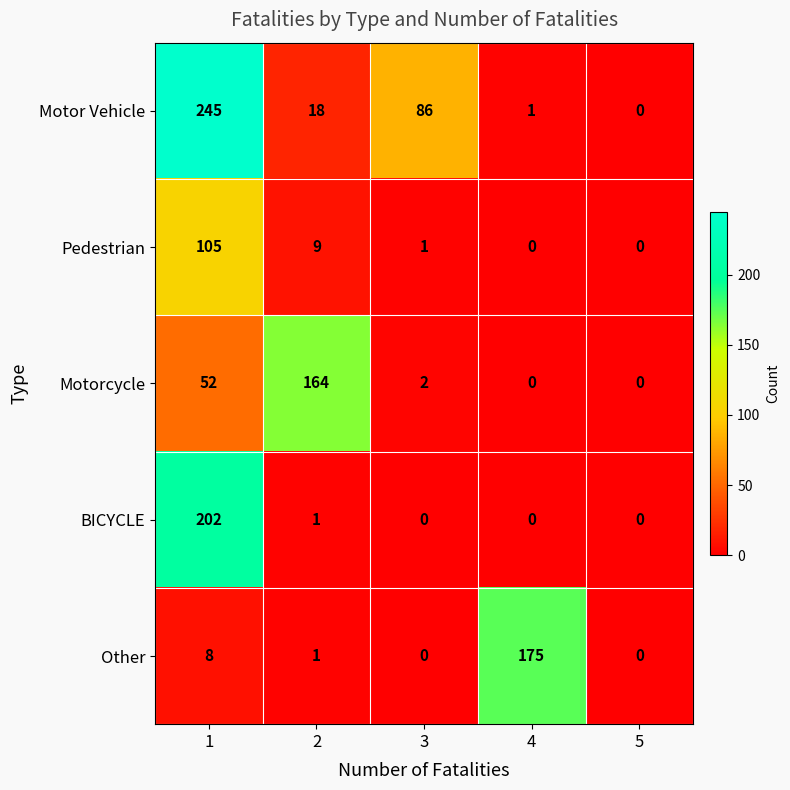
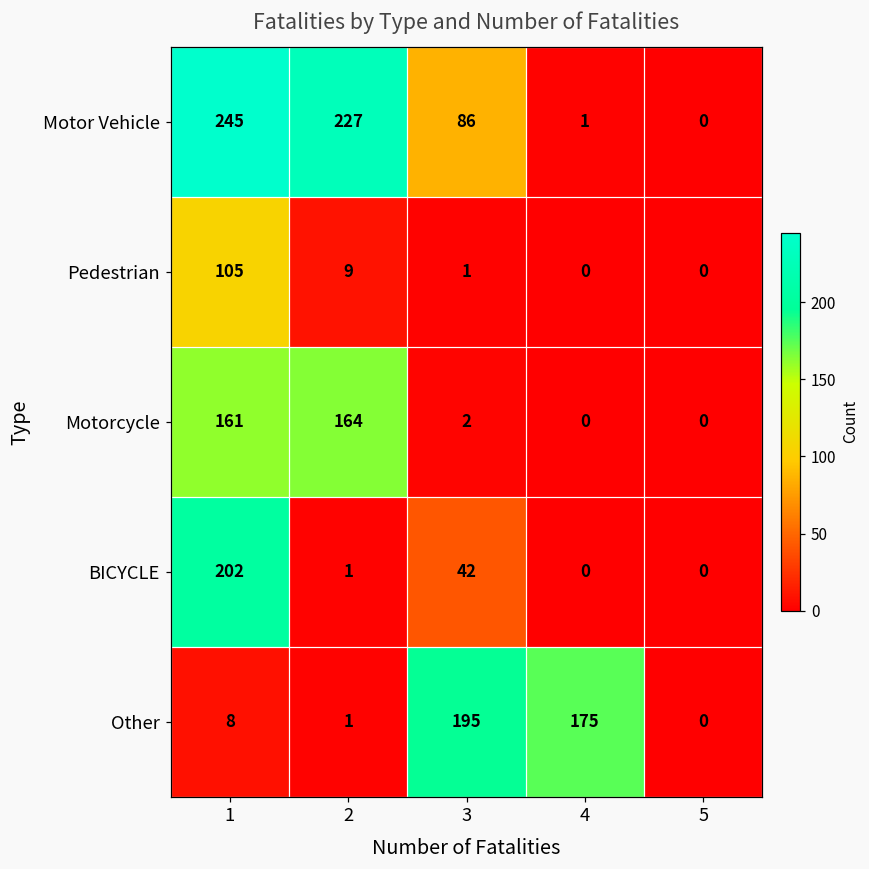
Motor Vehicle, 2: 18 -> 227
Motorcycle, 1: 52 -> 161
BICYCLE, 3: 0 -> 42
Other, 3: 0 -> 195
